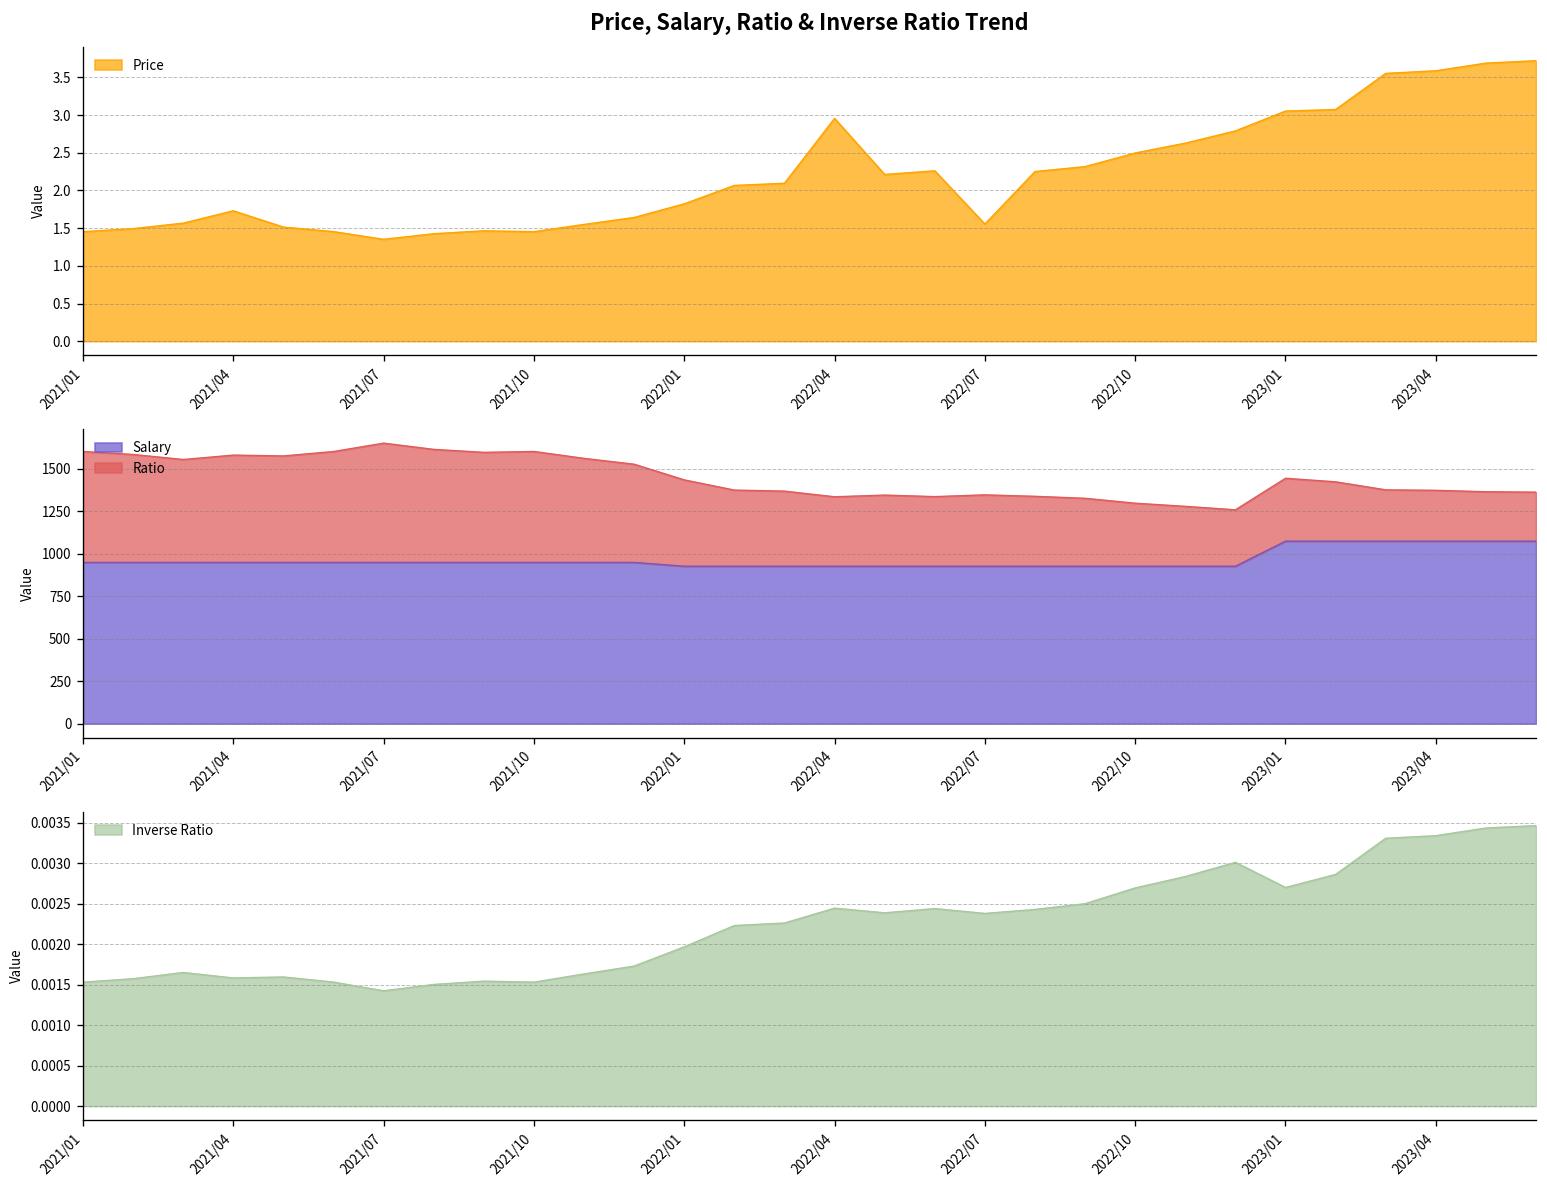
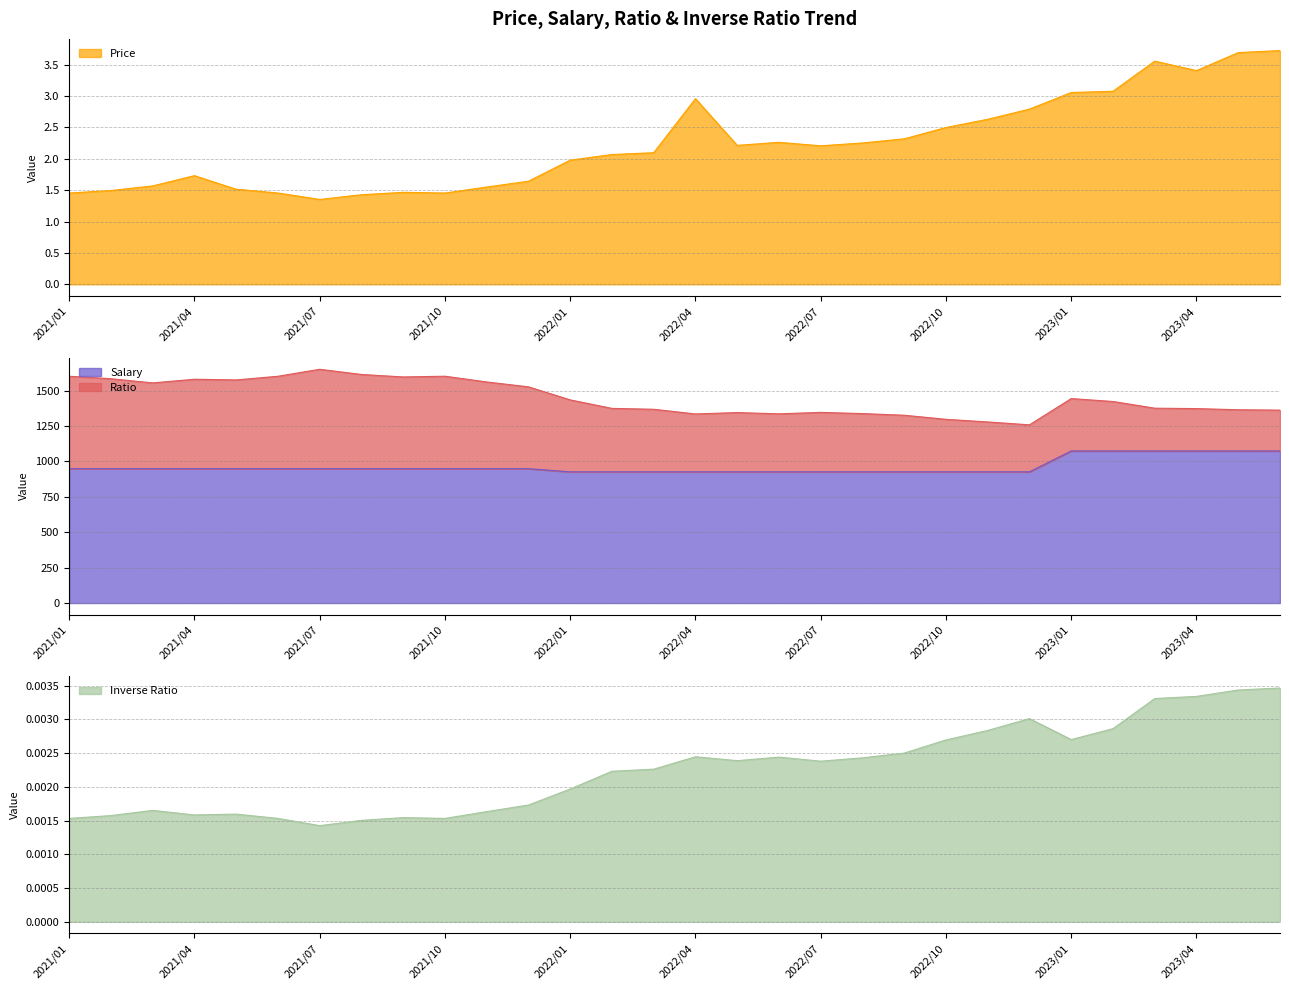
Price, Salary, Ratio & Inverse Ratio Trend, 2022/01: 1.8 -> 2.0
Price, Salary, Ratio & Inverse Ratio Trend, 2022/07: 1.6 -> 2.2
Price, Salary, Ratio & Inverse Ratio Trend, 2023/04: 3.6 -> 3.4
